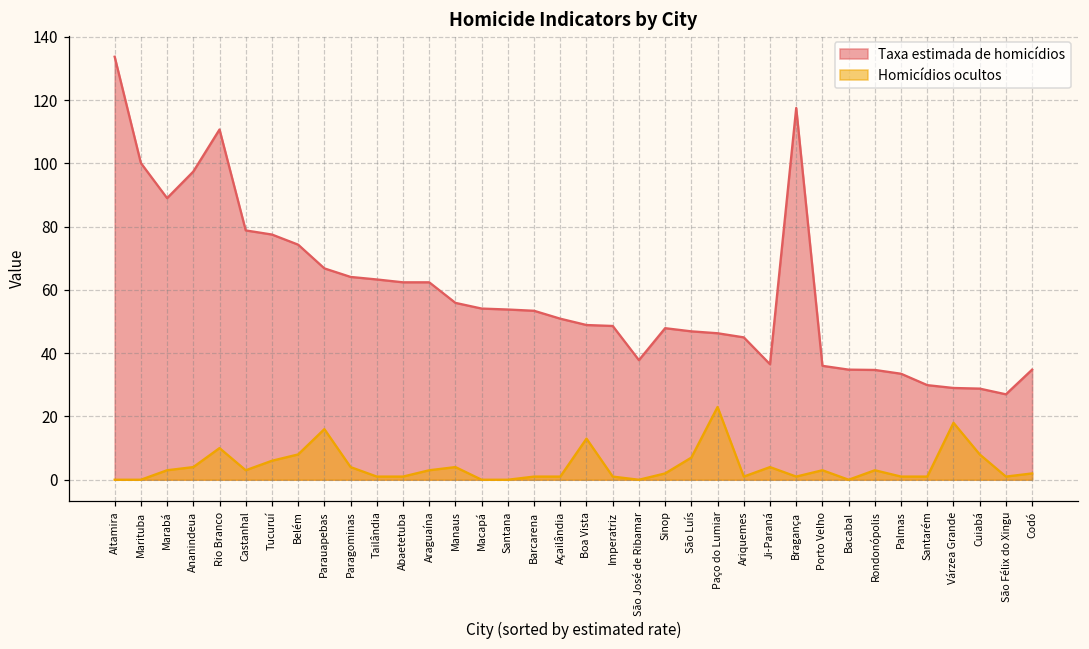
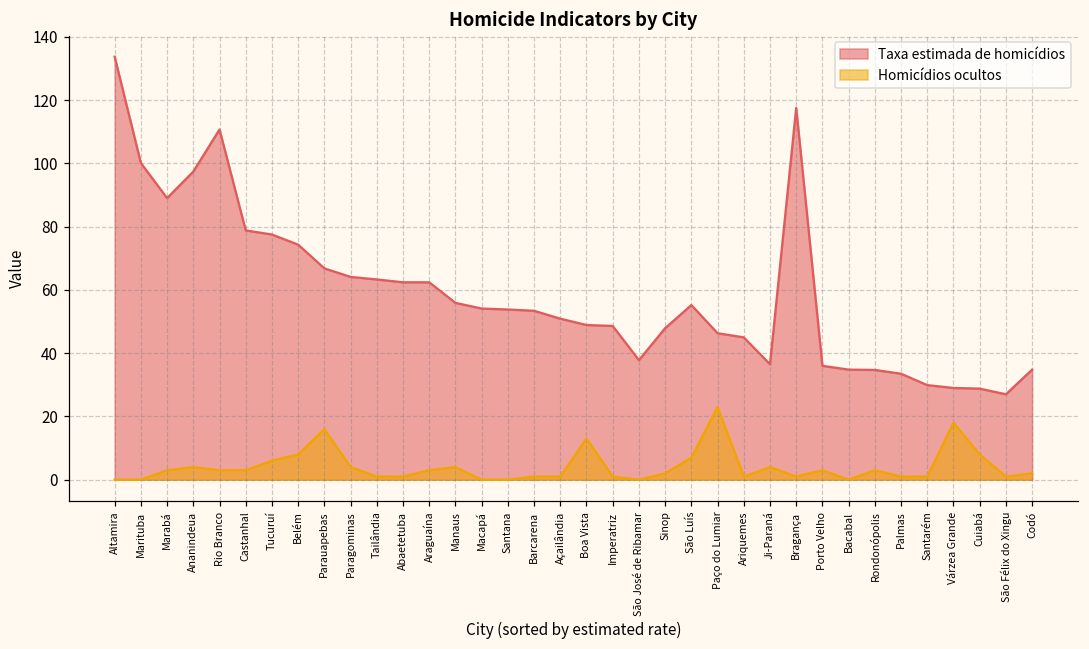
Homicídios ocultos, Rio Branco: 10 -> 3
Taxa estimada de homicídios, São Luís: 47 -> 55
